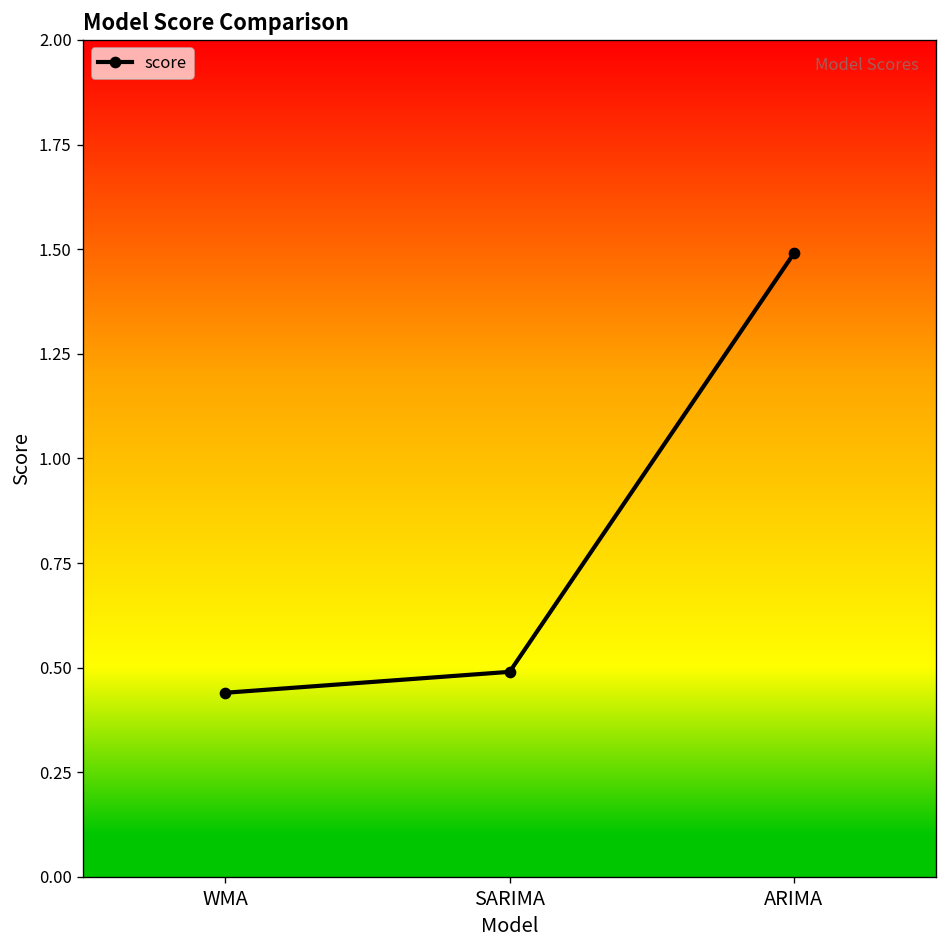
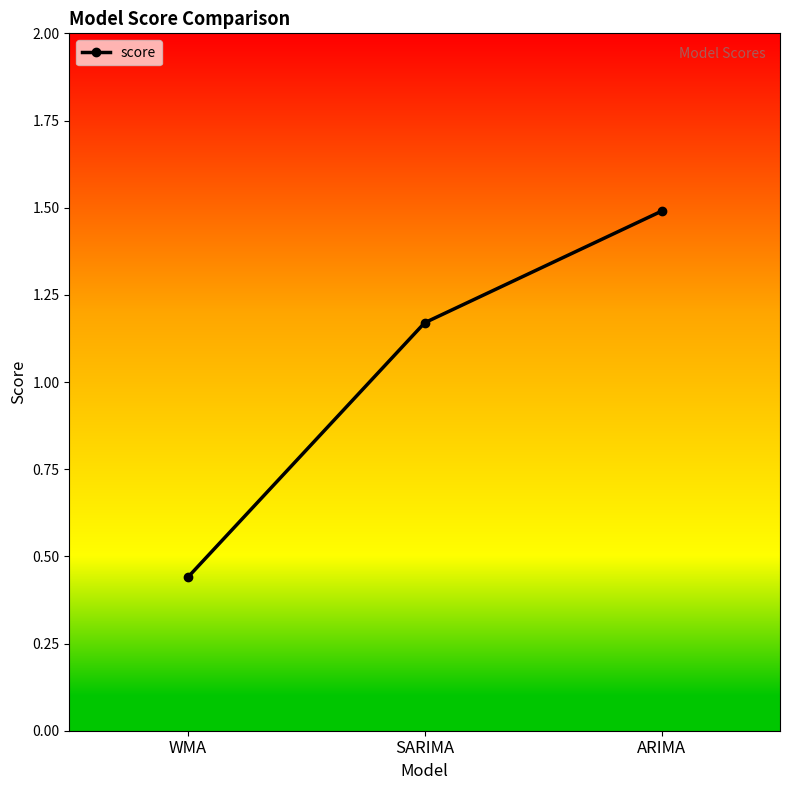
SARIMA: 0.49 -> 1.17
